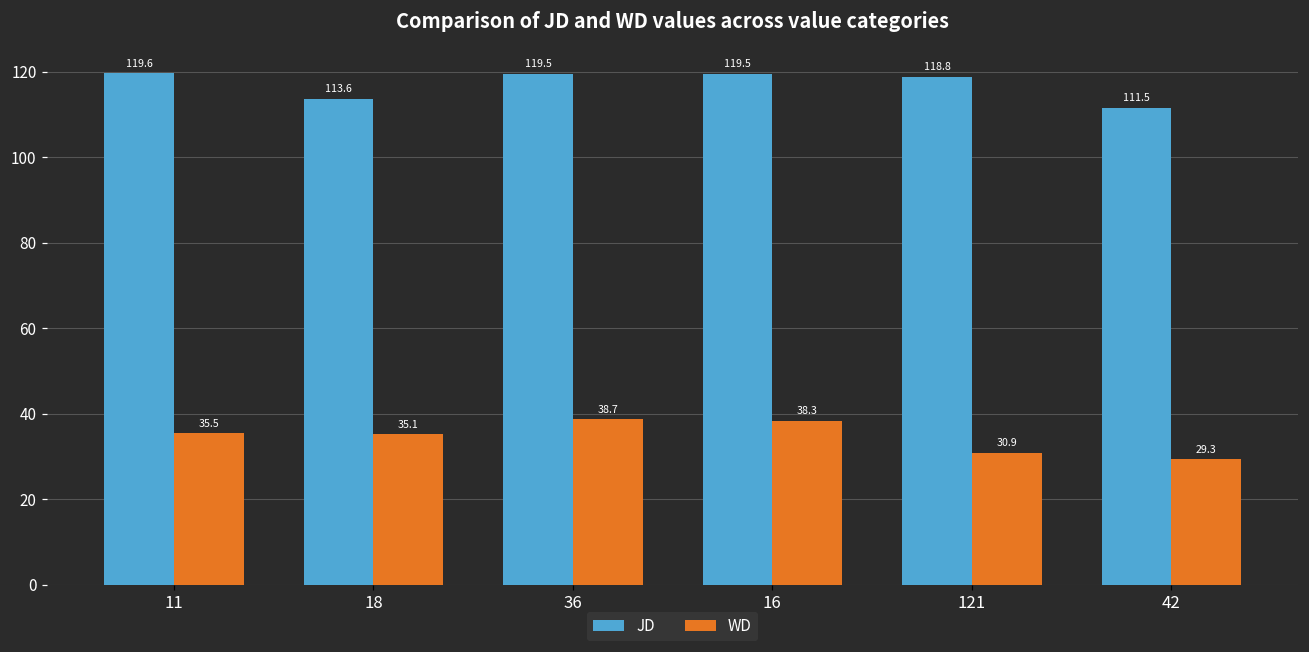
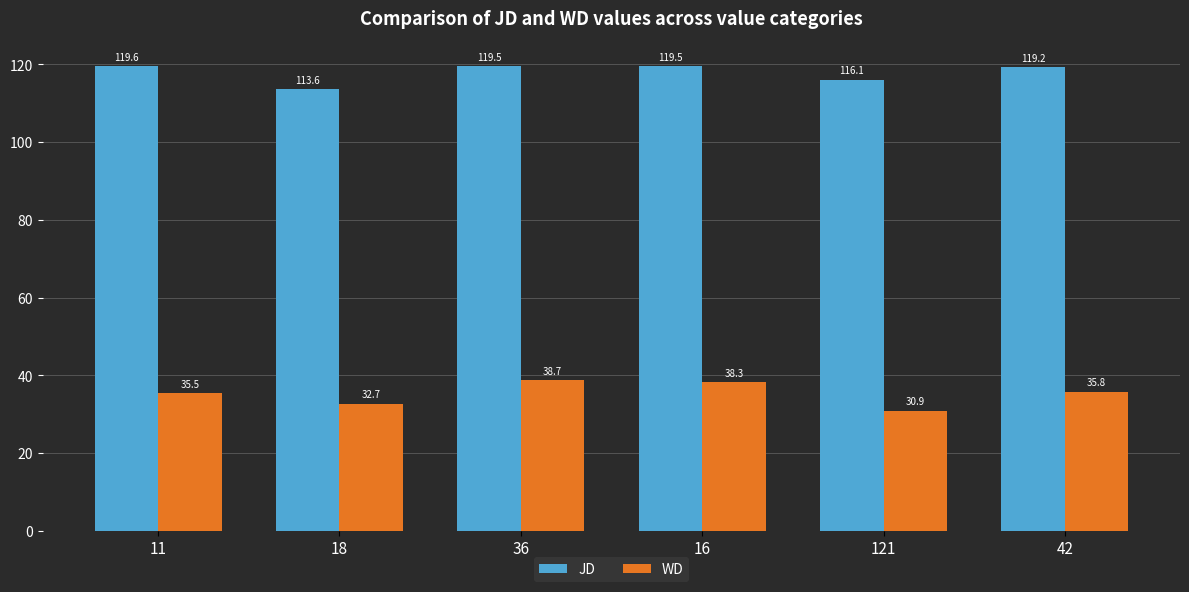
WD, 18: 35.1 -> 32.7
JD, 121: 118.8 -> 116.1
JD, 42: 111.5 -> 119.2
WD, 42: 29.3 -> 35.8
